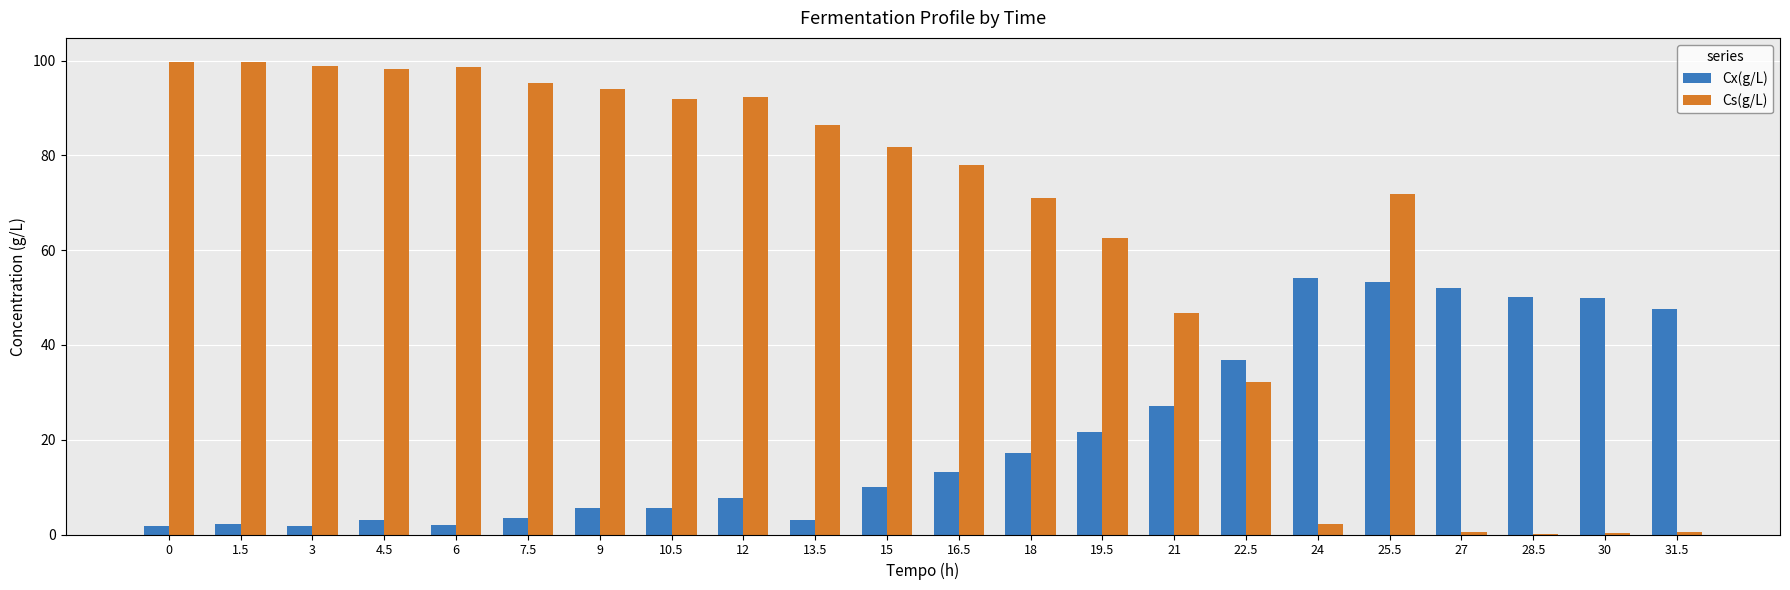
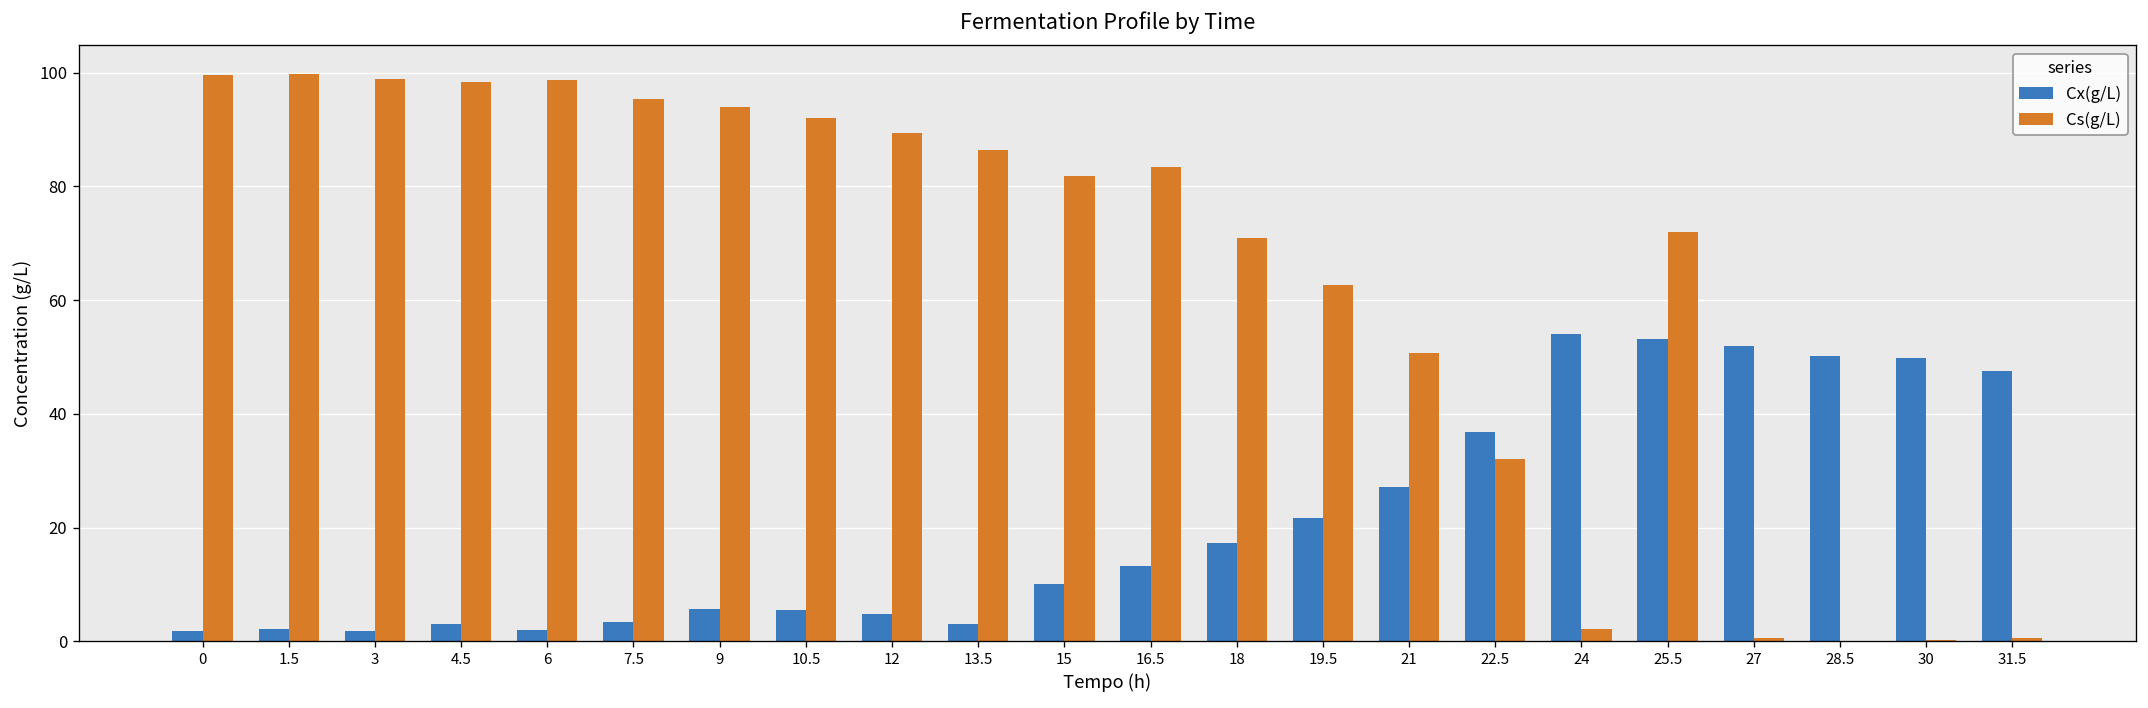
Cx(g/L), 12: 8 -> 5
Cs(g/L), 12: 92 -> 89
Cs(g/L), 16.5: 78 -> 83
Cs(g/L), 21: 47 -> 51
